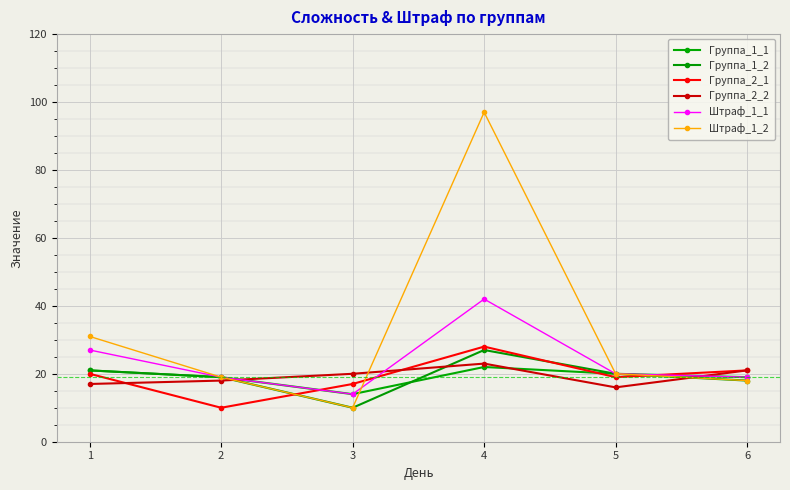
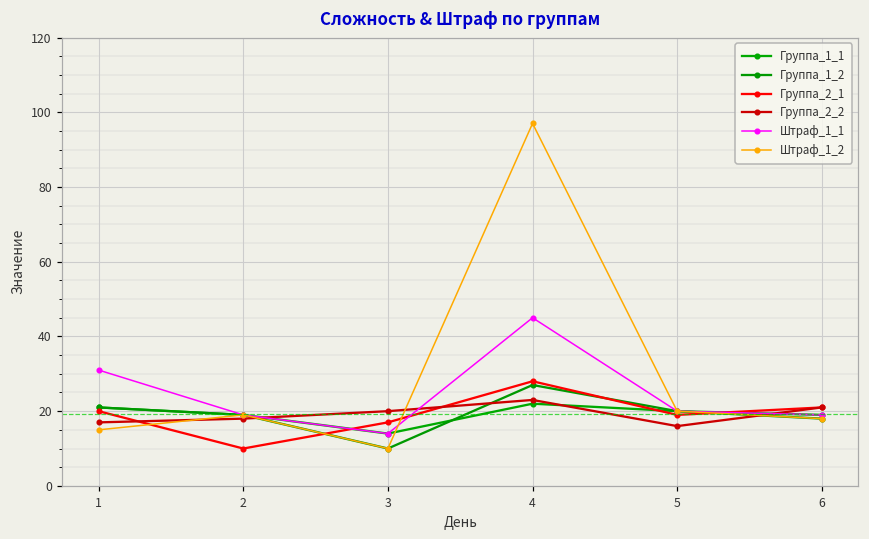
Штраф_1_1, 1: 27 -> 31
Штраф_1_2, 1: 31 -> 15
Штраф_1_1, 4: 42 -> 45
